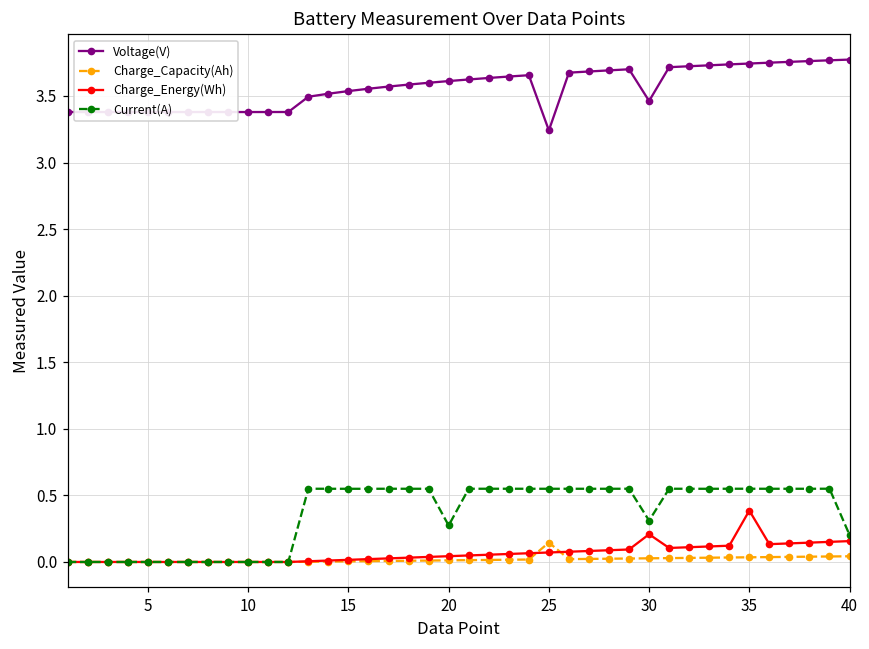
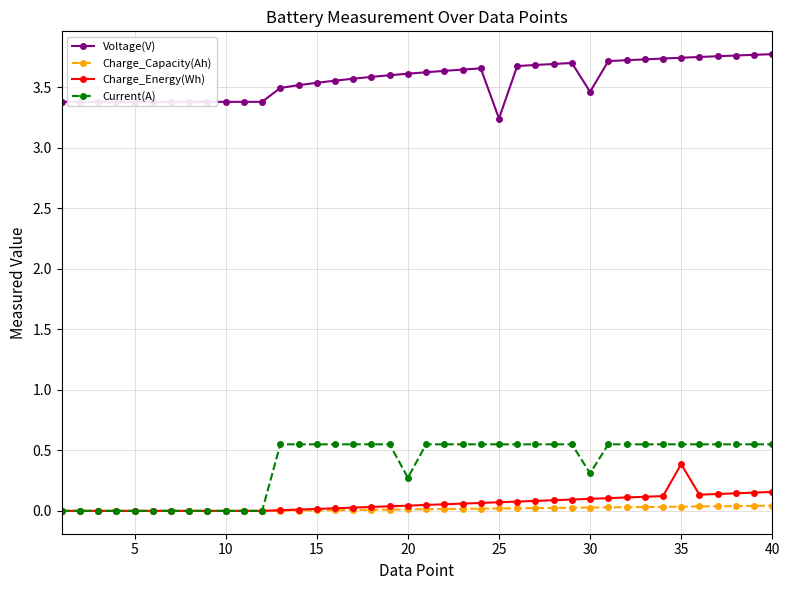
Charge_Capacity(Ah), 25: 0.15 -> 0.02
Charge_Energy(Wh), 30: 0.21 -> 0.10
Current(A), 40: 0.20 -> 0.55
